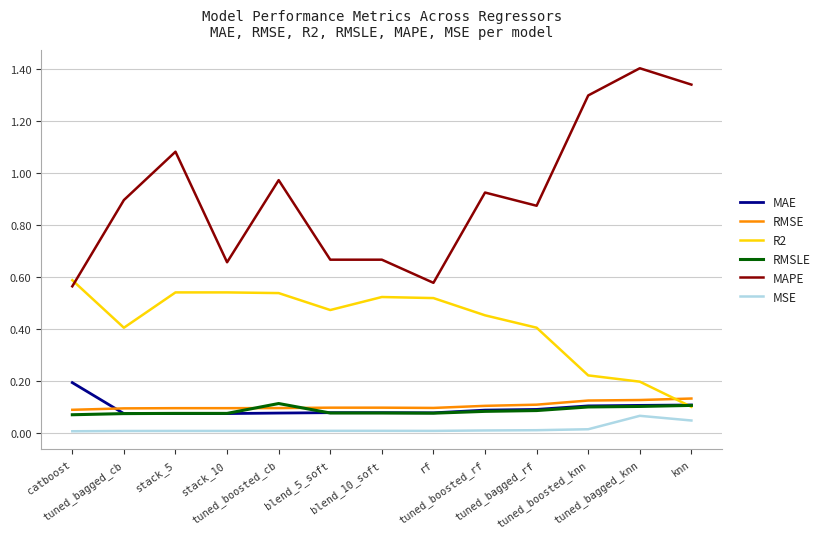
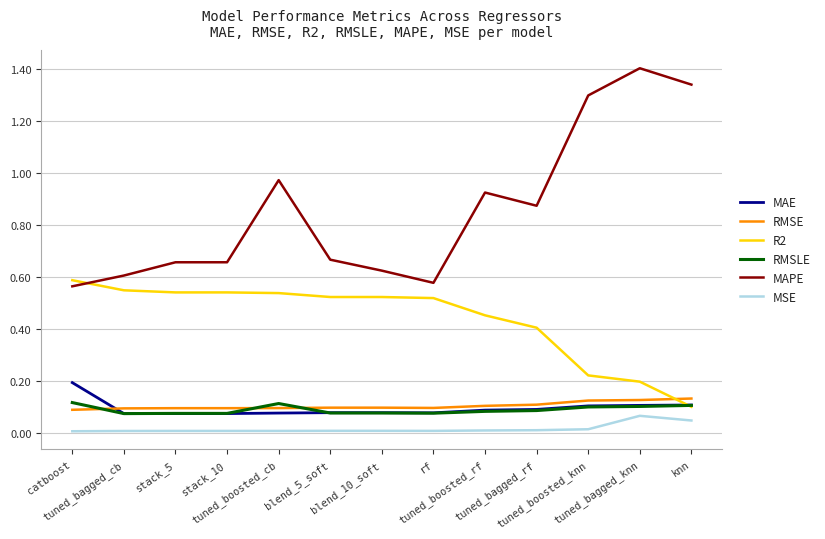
RMSLE, catboost: 0.07 -> 0.12
R2, tuned_bagged_cb: 0.41 -> 0.55
MAPE, tuned_bagged_cb: 0.90 -> 0.61
MAPE, stack_5: 1.08 -> 0.66
R2, blend_5_soft: 0.47 -> 0.52
MAPE, blend_10_soft: 0.67 -> 0.63
